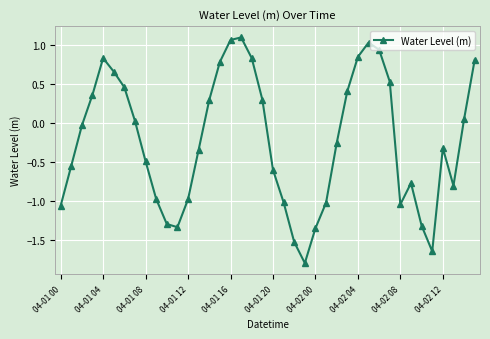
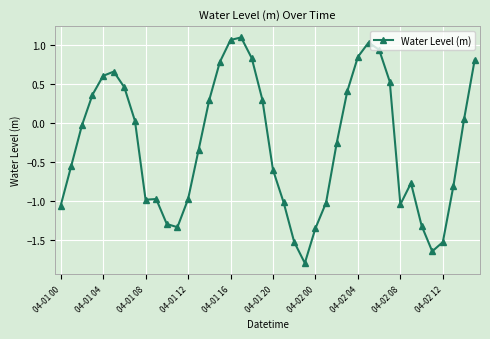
04-01 04: 0.8 -> 0.6
04-01 08: -0.5 -> -1.0
04-02 12: -0.3 -> -1.5
